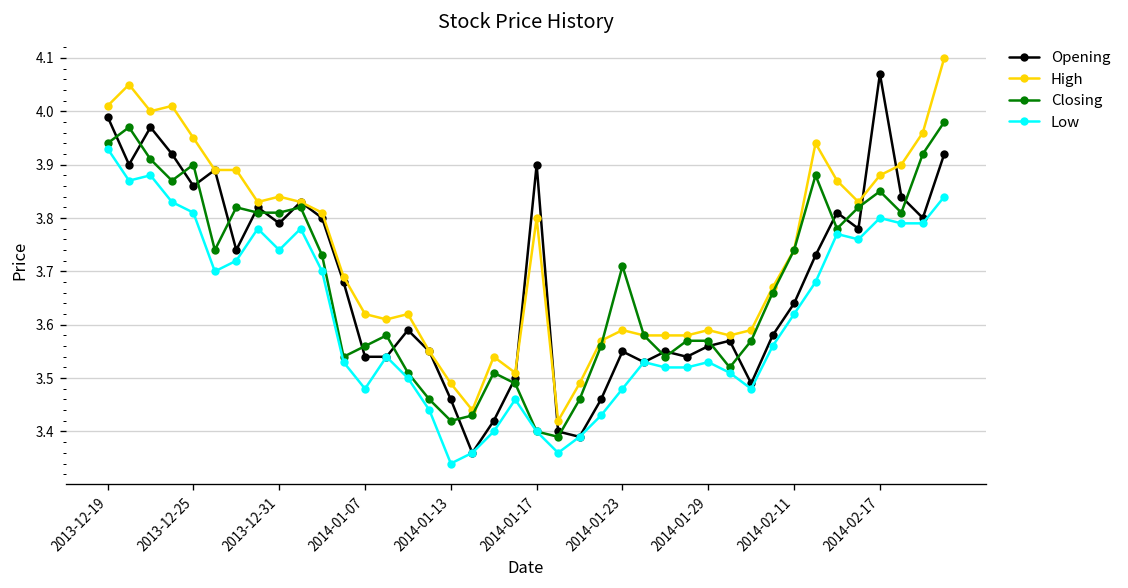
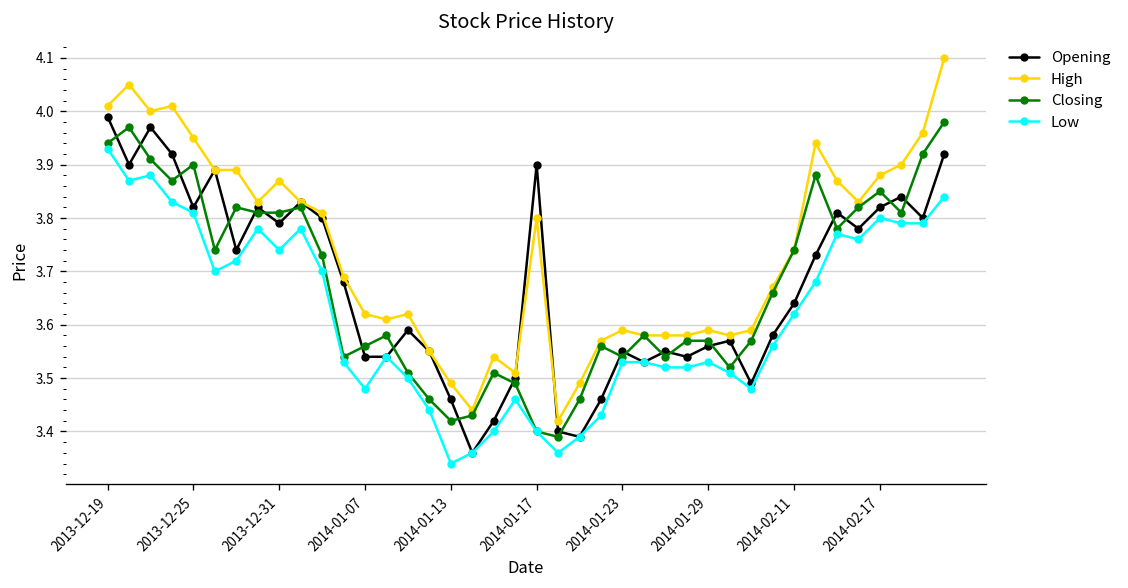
Opening, 2013-12-25: 3.86 -> 3.82
High, 2013-12-31: 3.84 -> 3.87
Closing, 2014-01-23: 3.71 -> 3.54
Low, 2014-01-23: 3.48 -> 3.53
Opening, 2014-02-17: 4.07 -> 3.82
